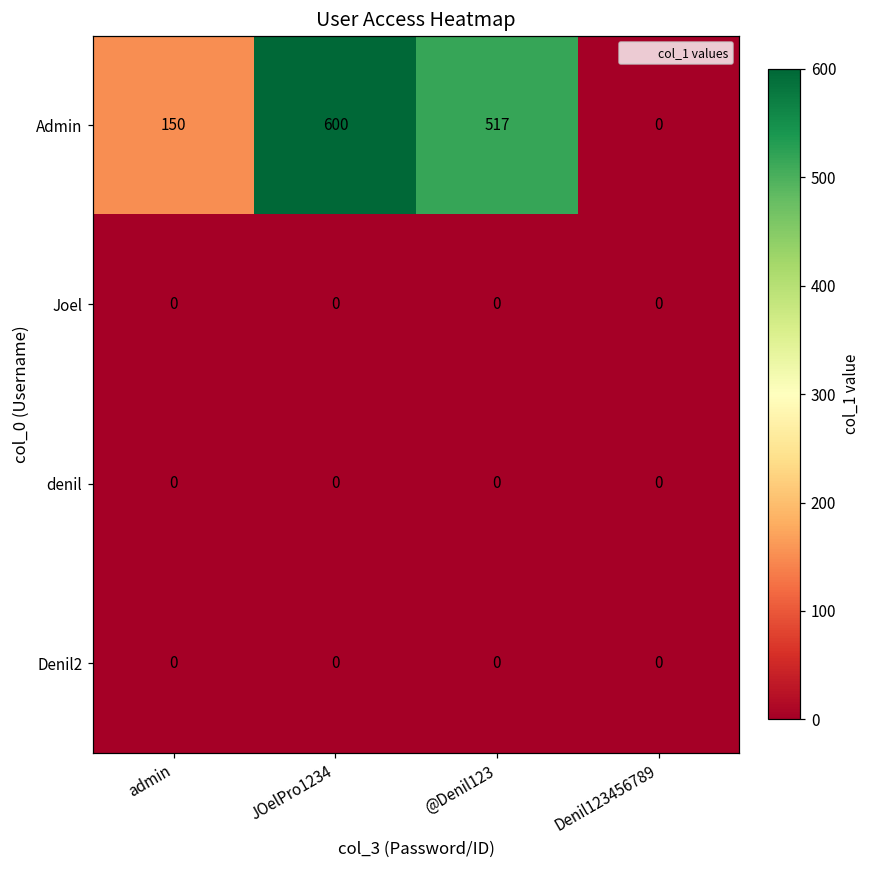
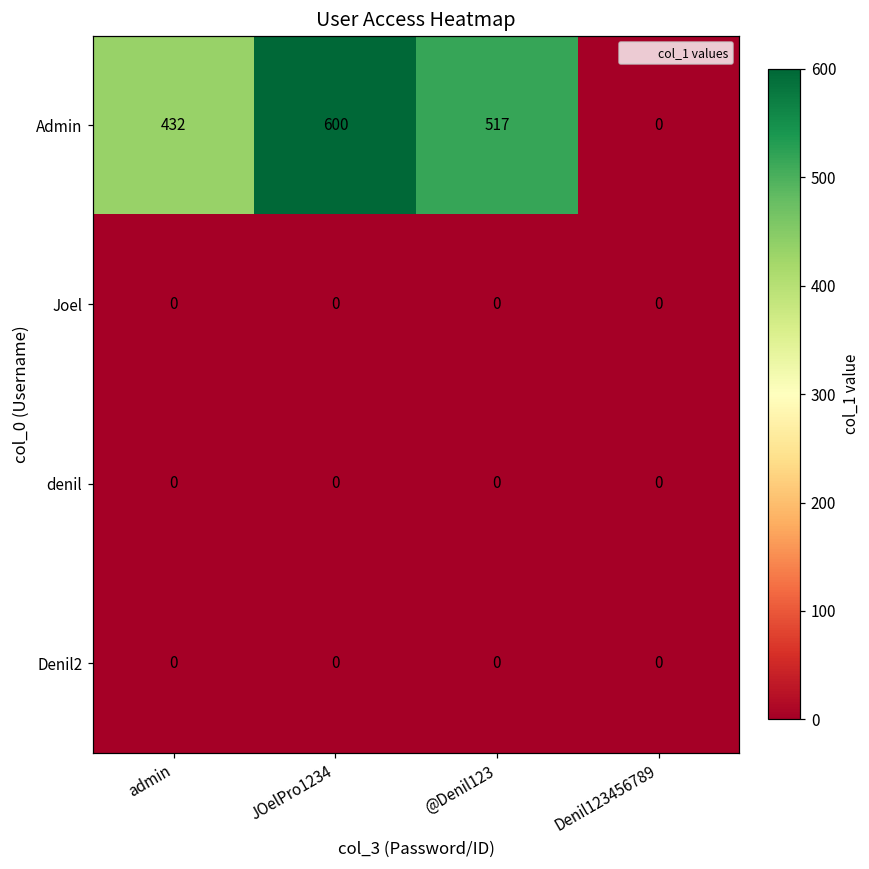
Admin, admin: 150 -> 432
